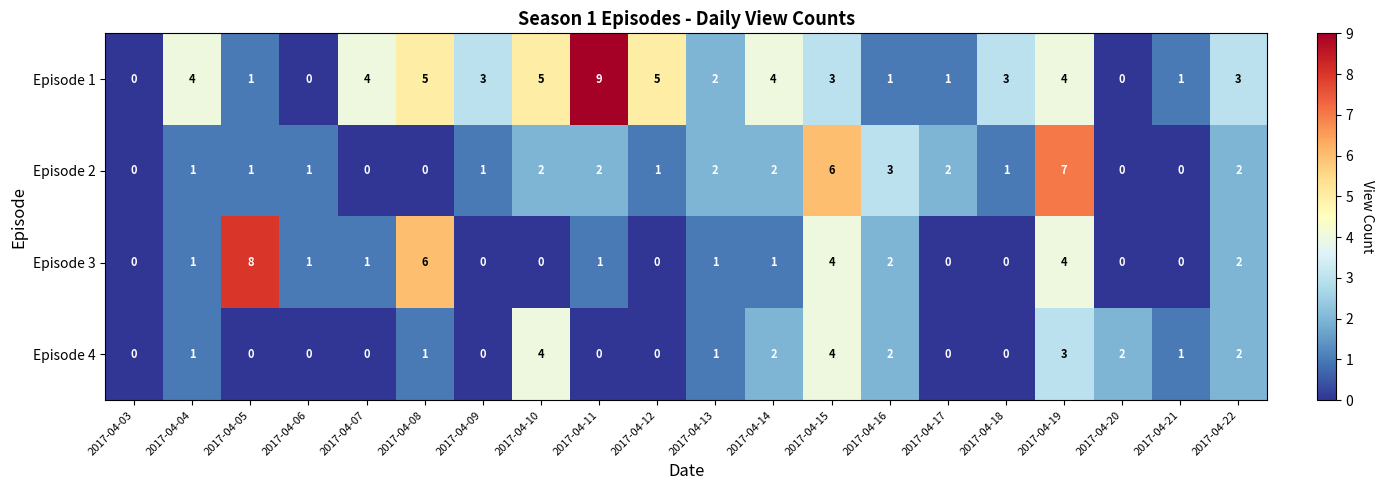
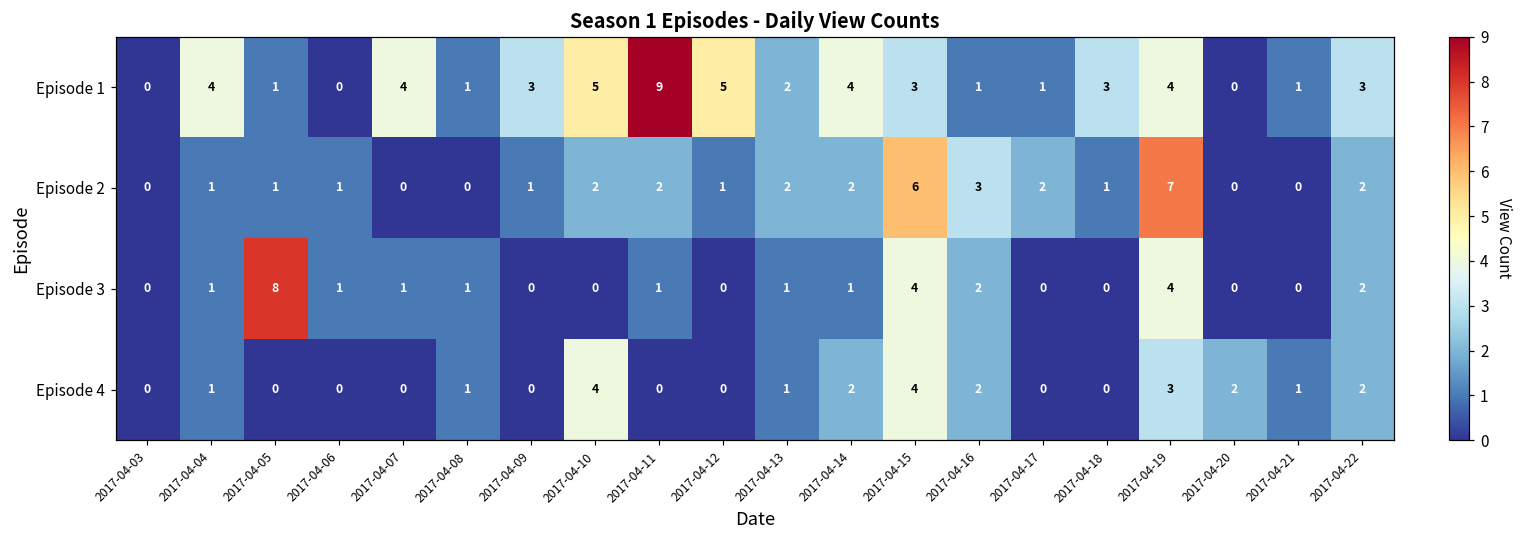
Episode 1, 2017-04-08: 5 -> 1
Episode 3, 2017-04-08: 6 -> 1
